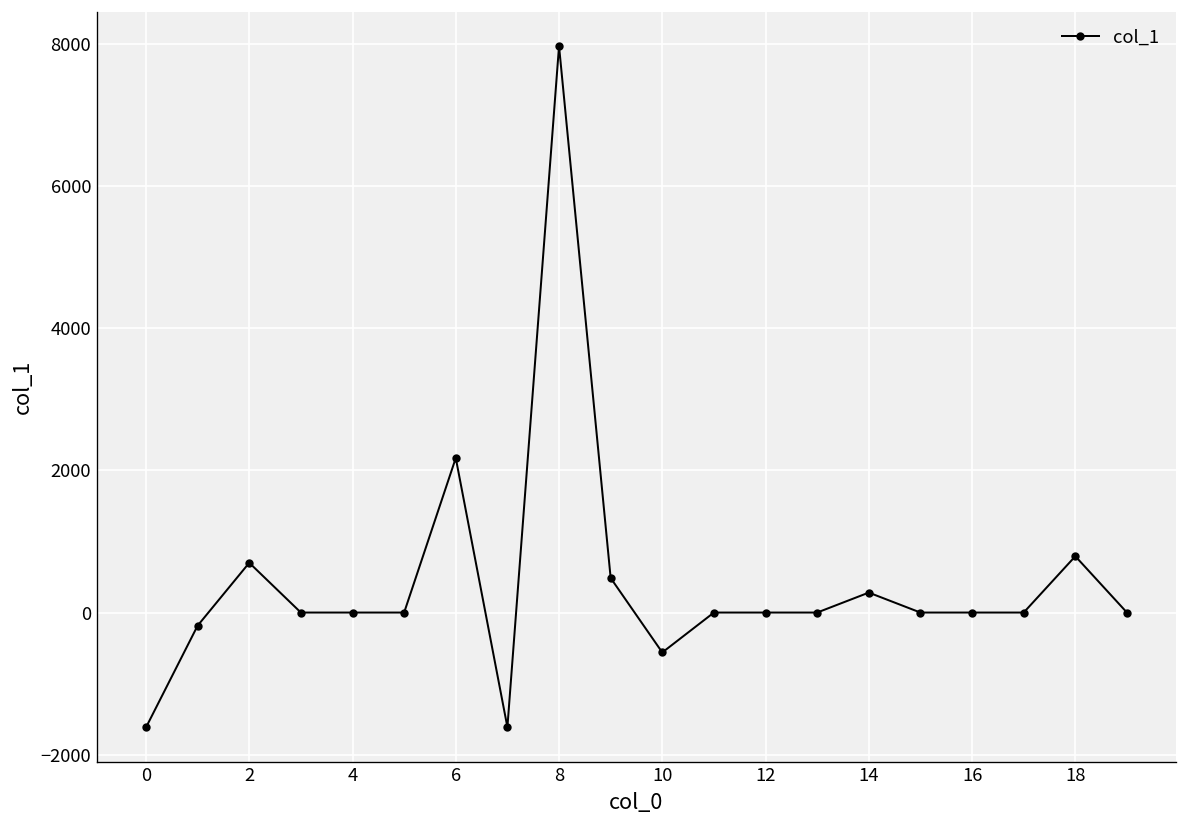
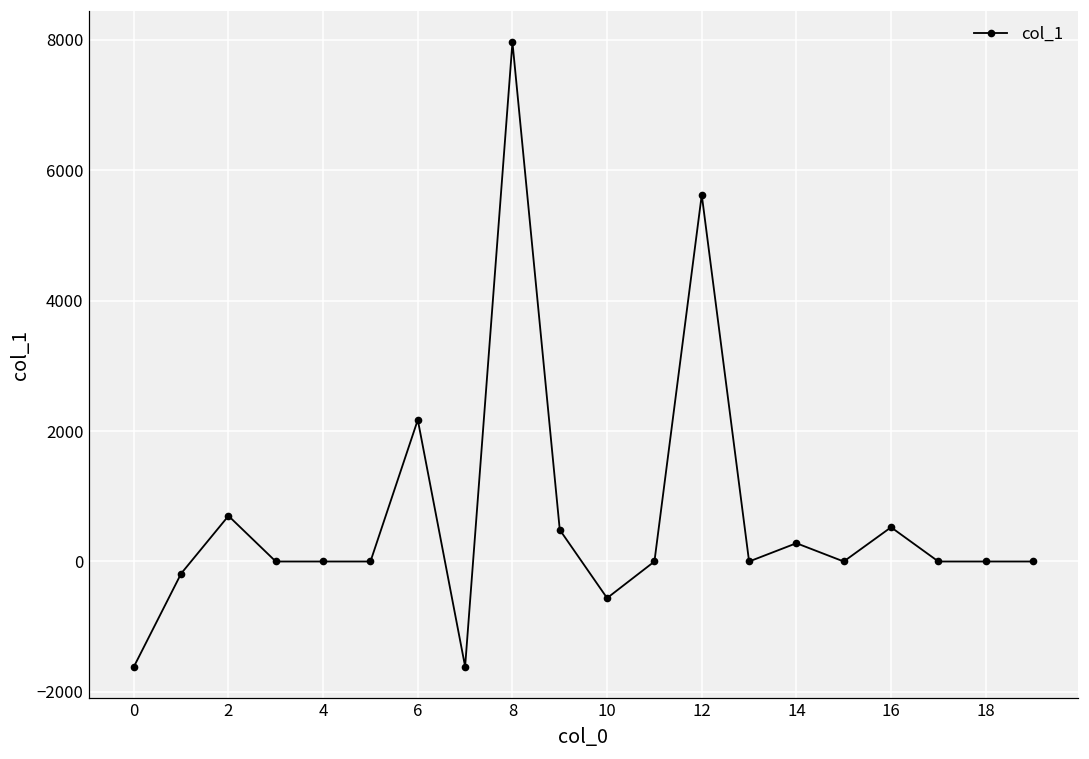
12: 0 -> 5600
16: 0 -> 500
18: 800 -> 0
